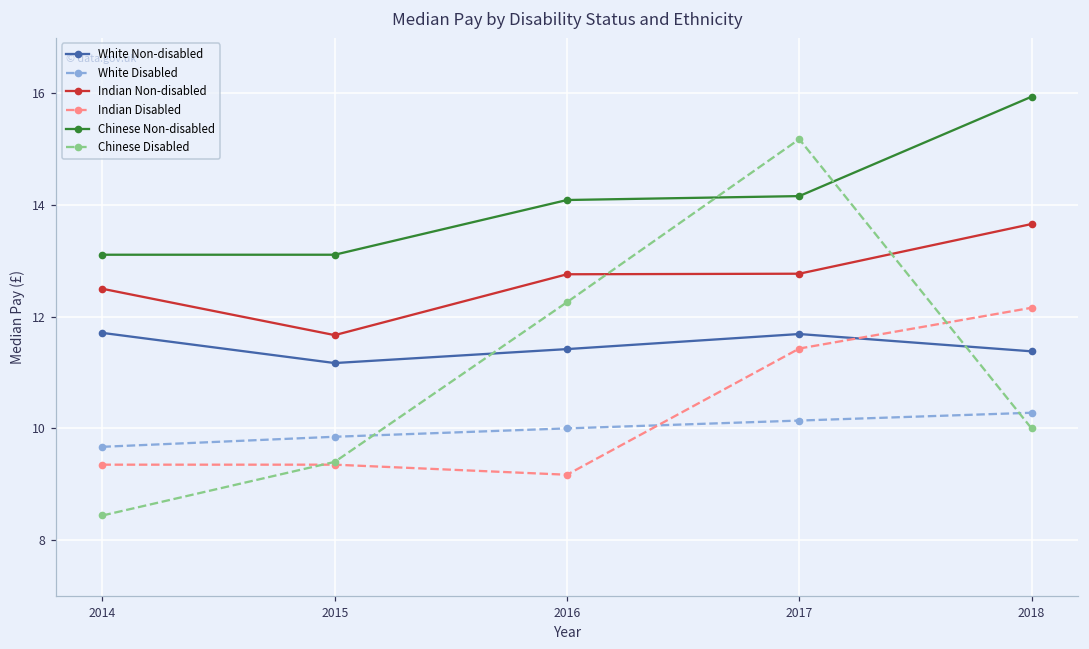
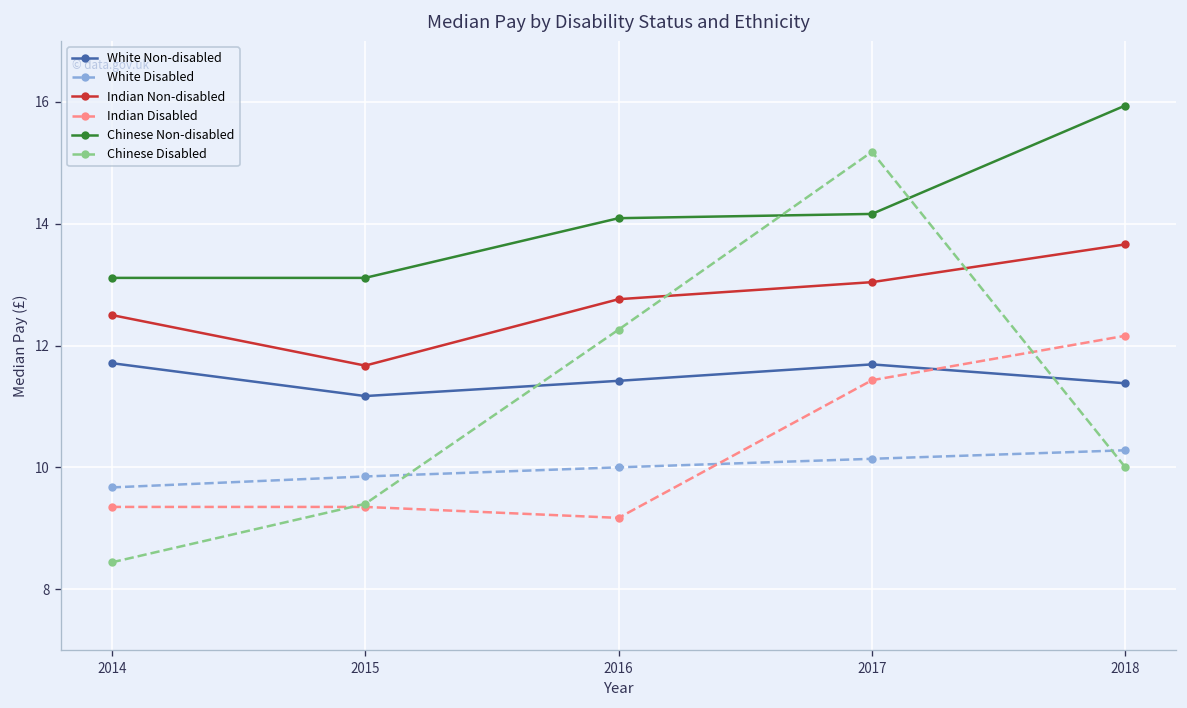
Indian Non-disabled, 2017: 12.8 -> 13.0
